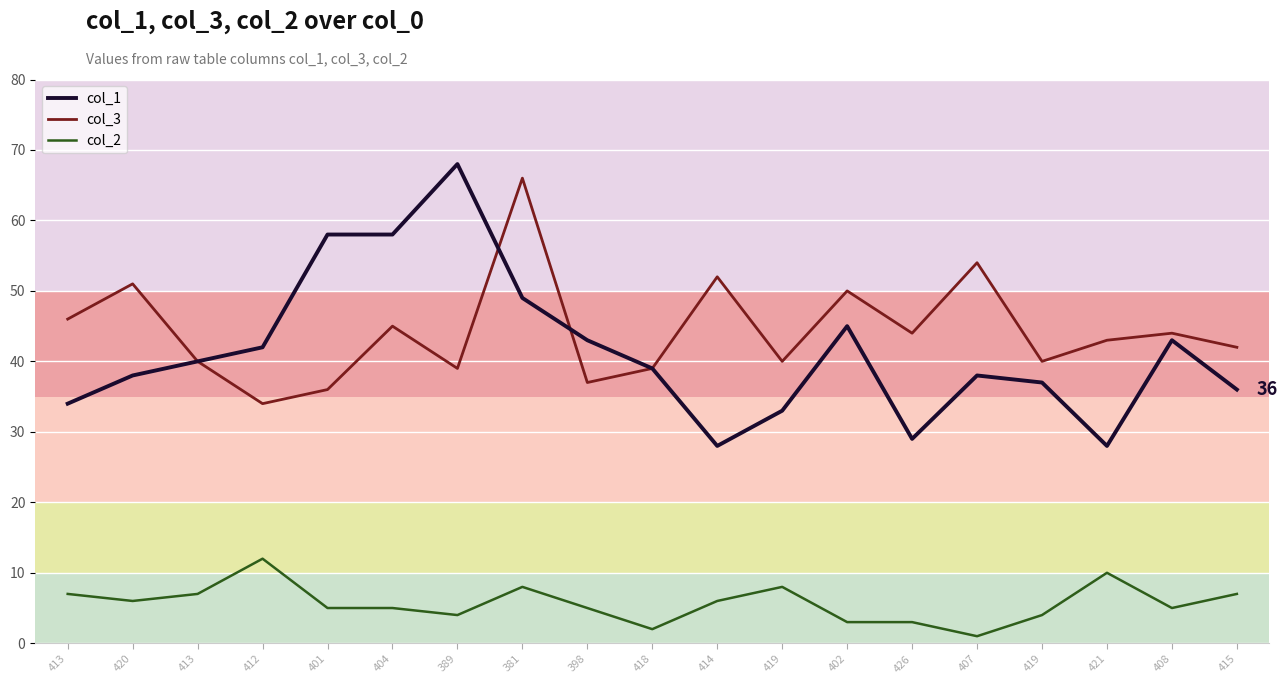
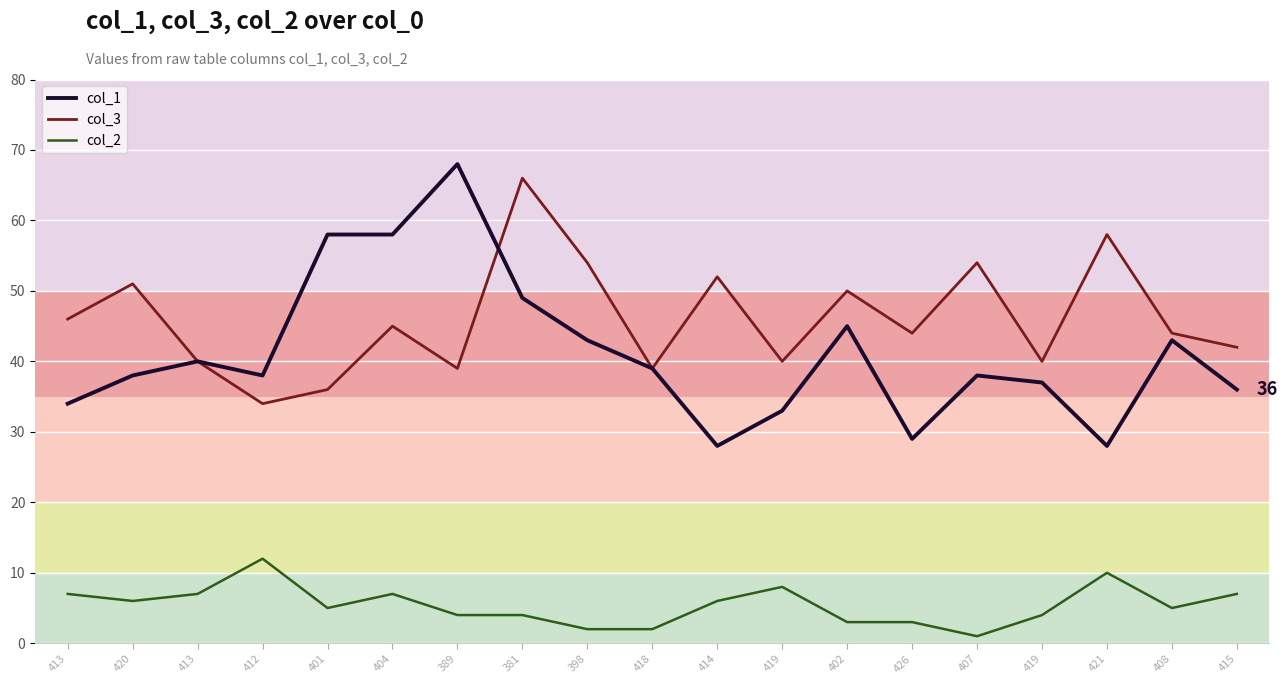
col_1, 412: 42 -> 38
col_2, 404: 5 -> 7
col_2, 381: 8 -> 4
col_3, 398: 37 -> 54
col_2, 398: 5 -> 2
col_3, 421: 43 -> 58
